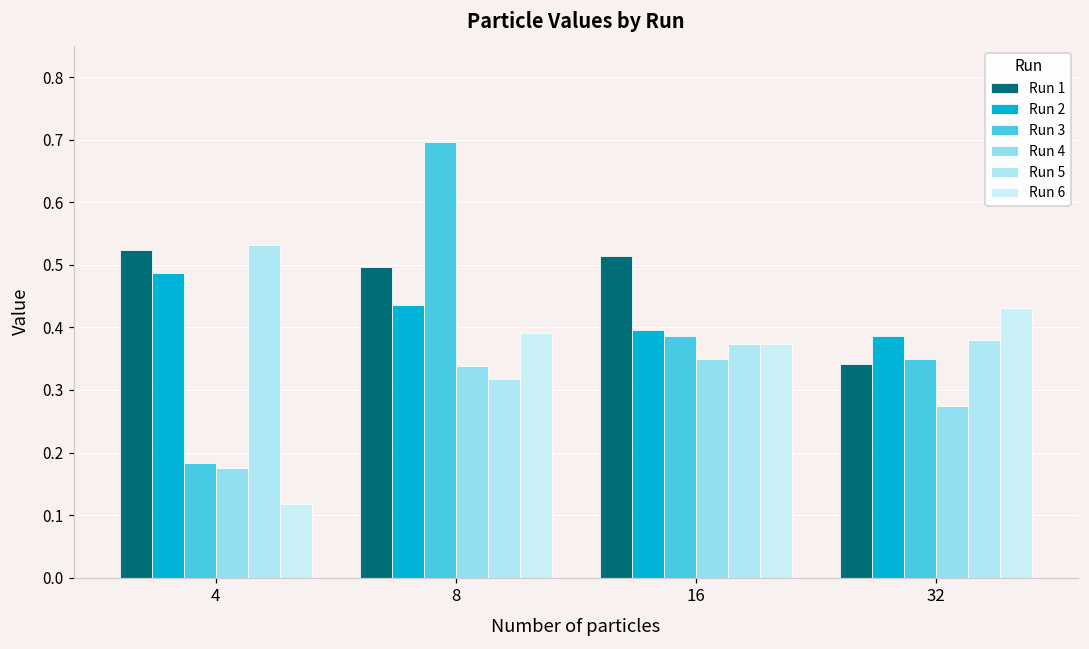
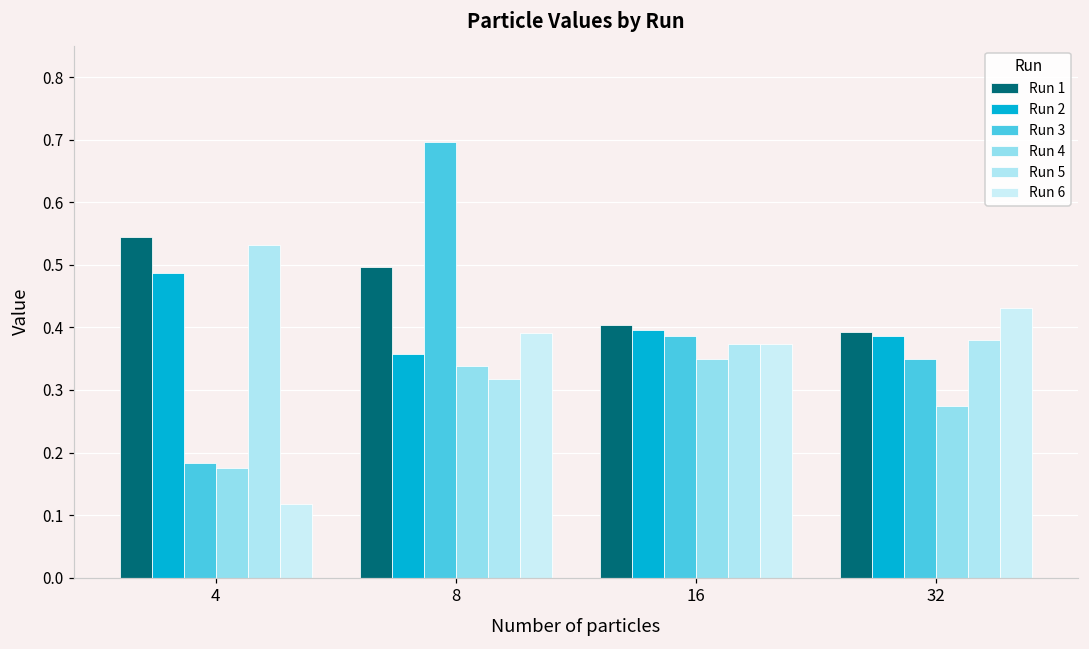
Run 1, 4: 0.52 -> 0.54
Run 2, 8: 0.44 -> 0.36
Run 1, 16: 0.51 -> 0.40
Run 1, 32: 0.34 -> 0.39
